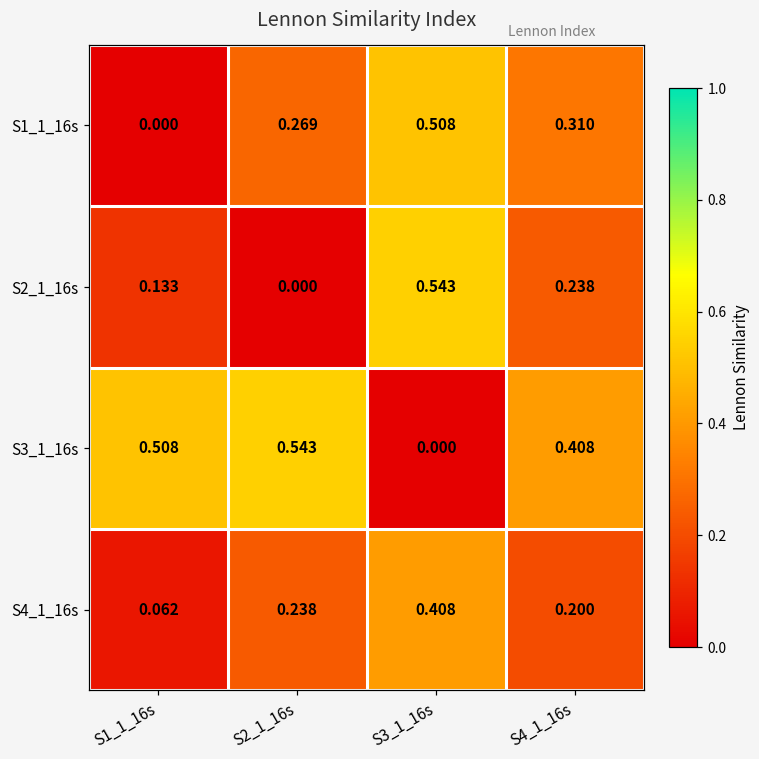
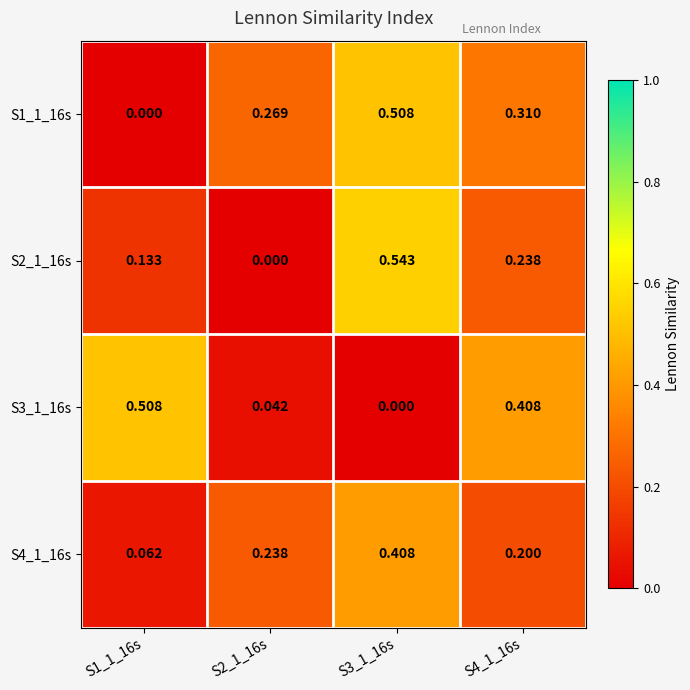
S3_1_16s, S2_1_16s: 0.543 -> 0.042
